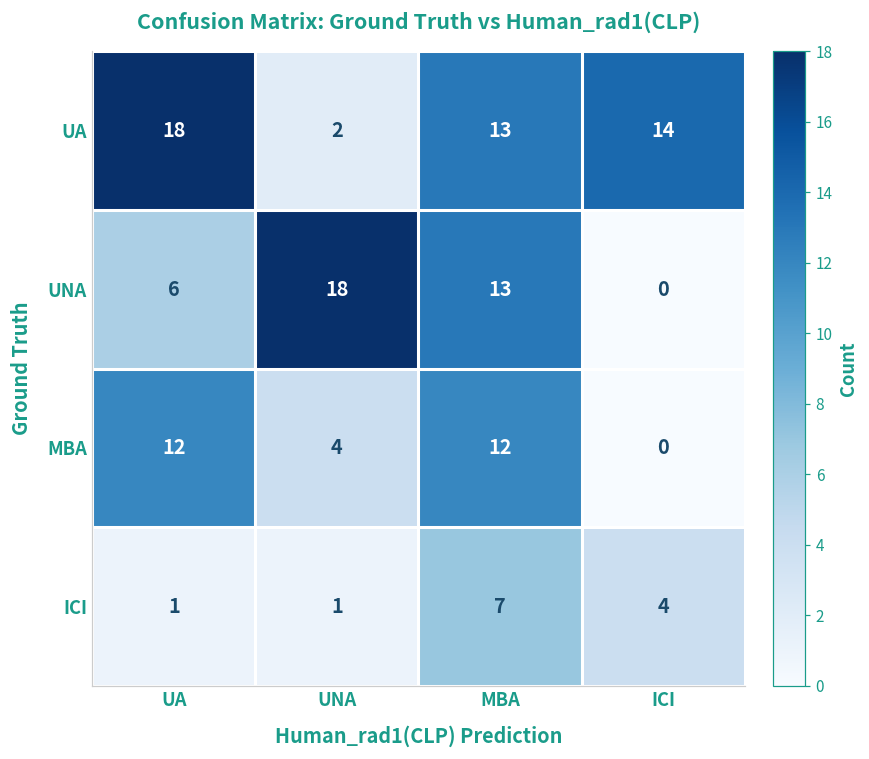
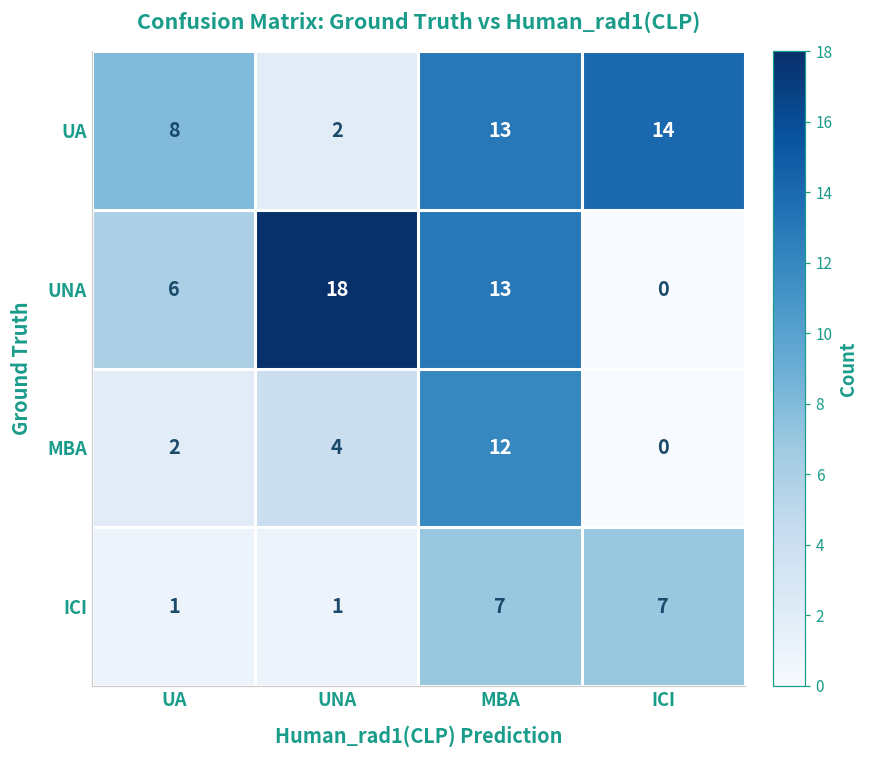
UA, UA: 18 -> 8
MBA, UA: 12 -> 2
ICI, ICI: 4 -> 7
